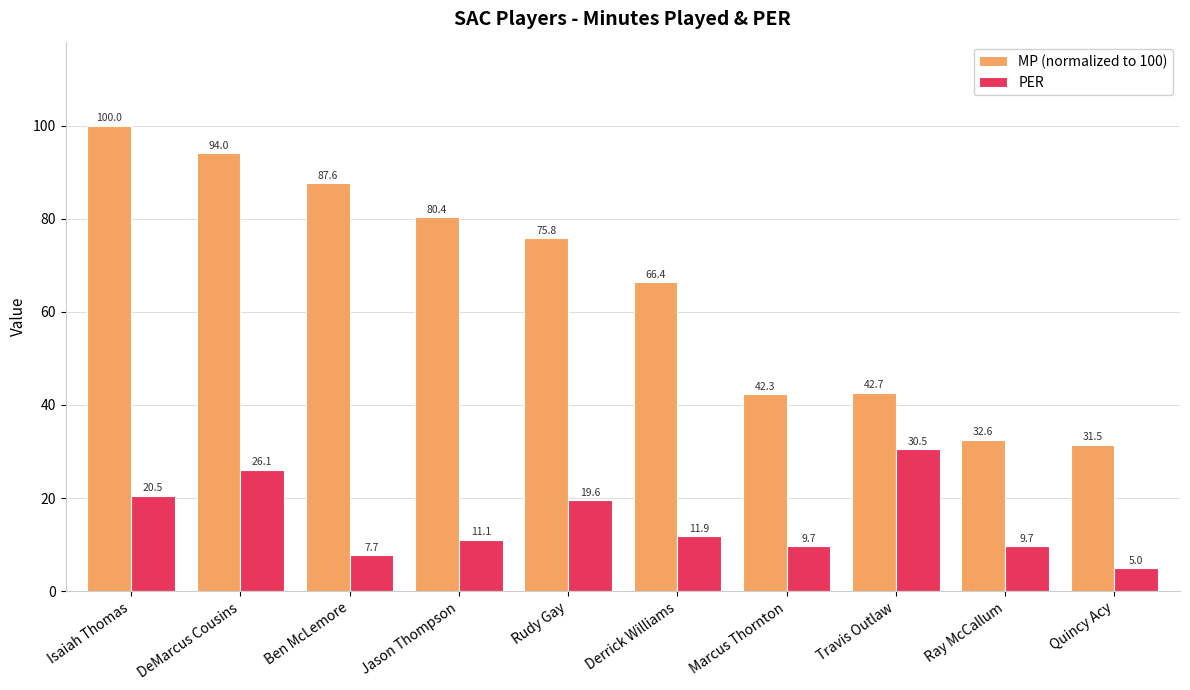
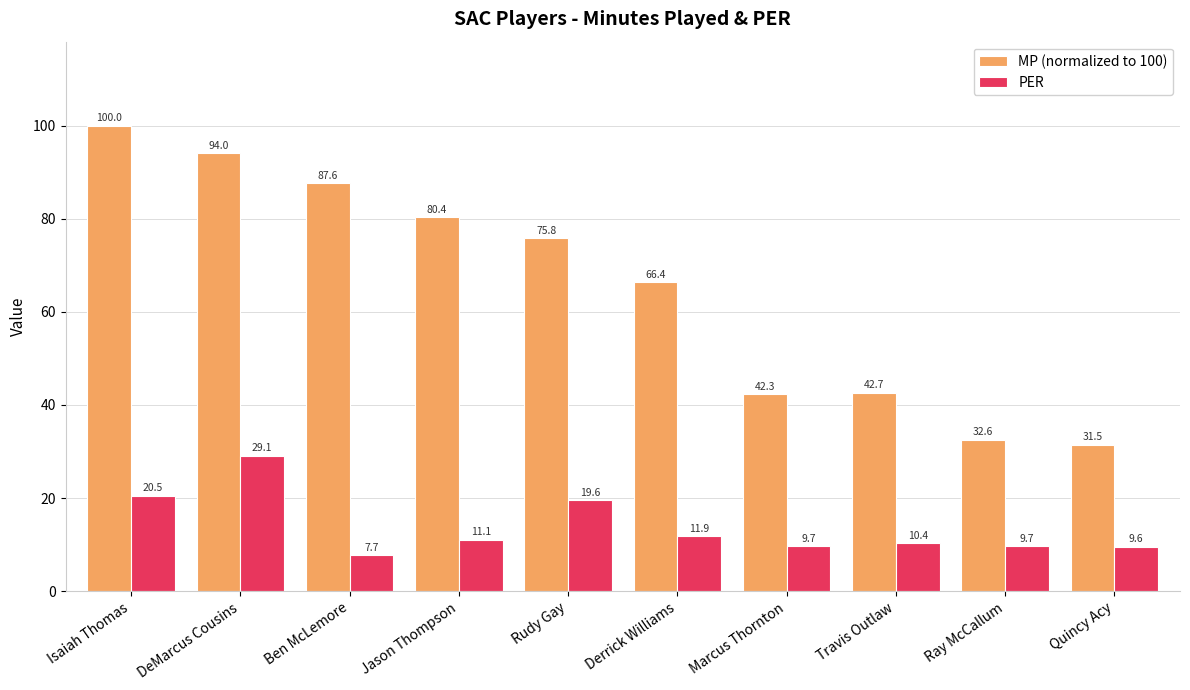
PER, DeMarcus Cousins: 26.1 -> 29.1
PER, Travis Outlaw: 30.5 -> 10.4
PER, Quincy Acy: 5.0 -> 9.6
